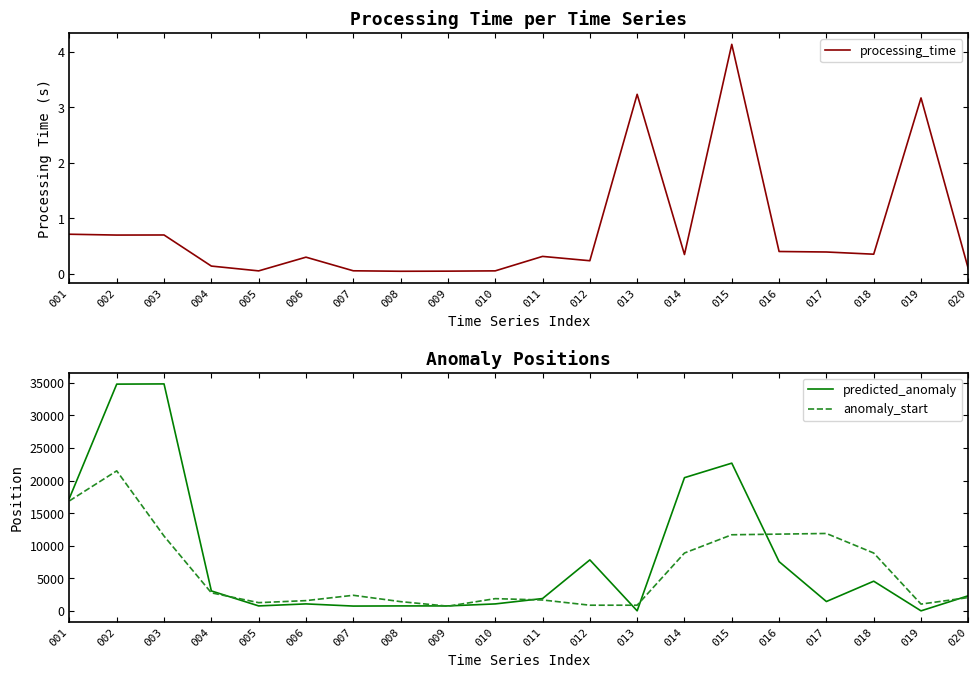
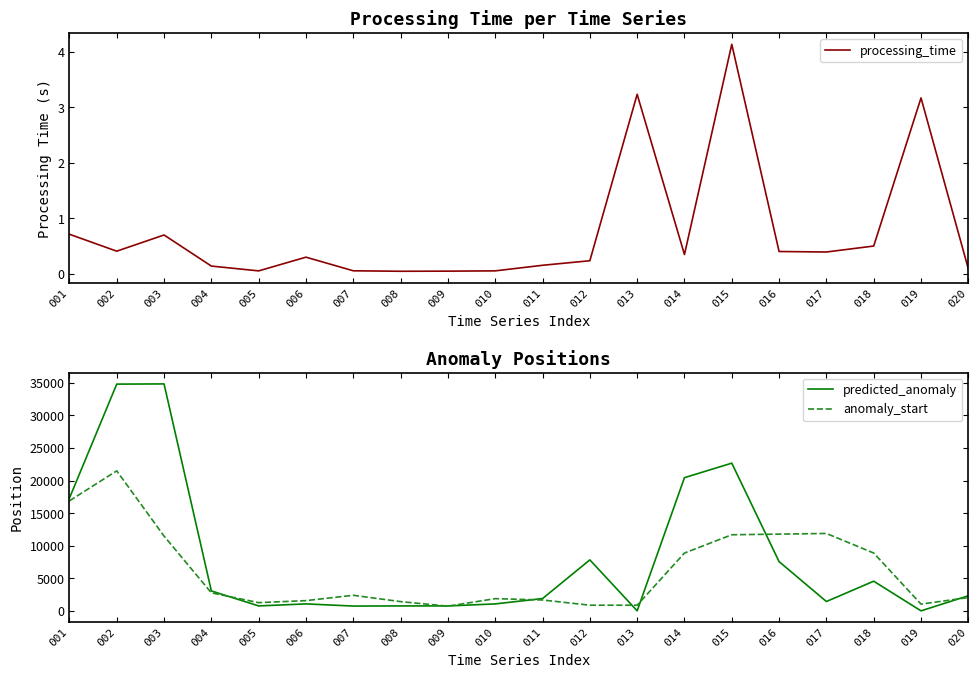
Processing Time per Time Series, 002: 0.7 -> 0.4
Processing Time per Time Series, 011: 0.3 -> 0.2
Processing Time per Time Series, 018: 0.4 -> 0.5
